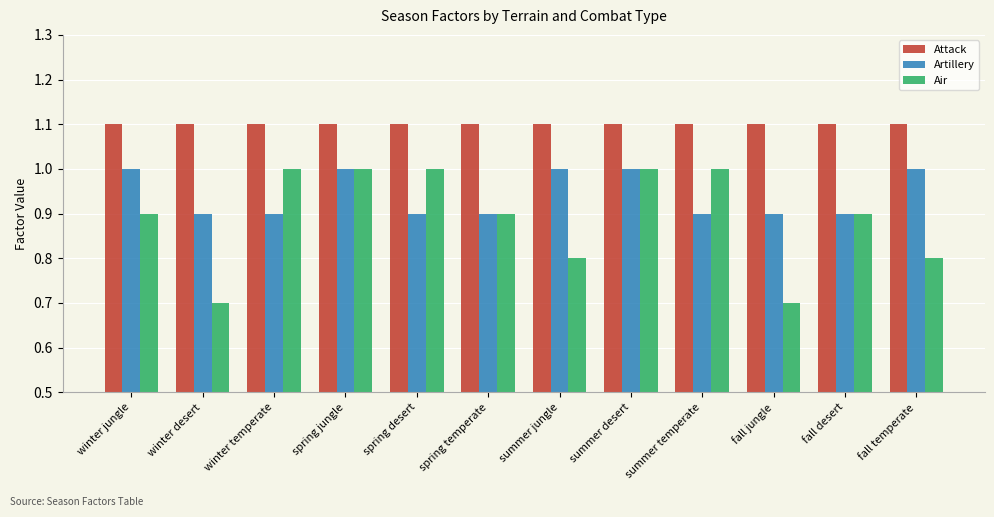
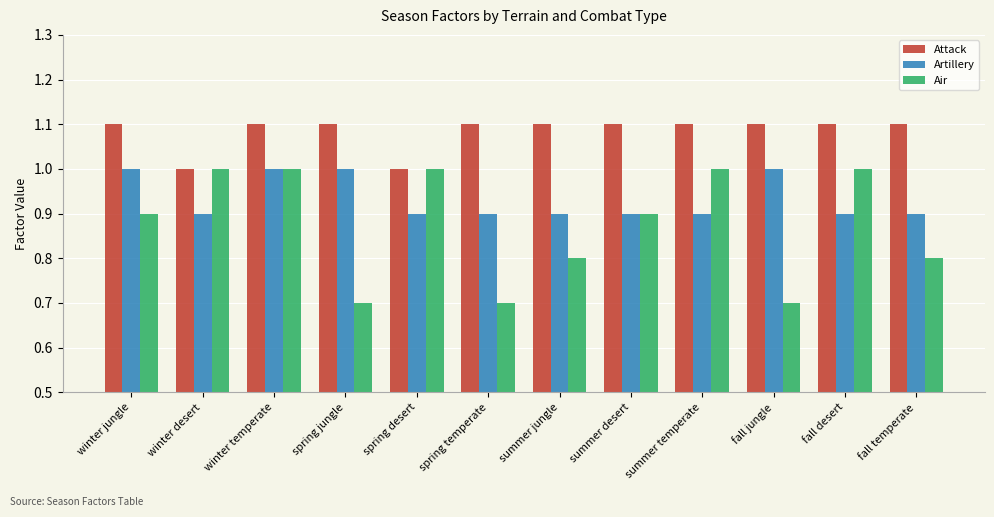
Attack, winter desert: 1.1 -> 1.0
Air, winter desert: 0.7 -> 1.0
Artillery, winter temperate: 0.9 -> 1.0
Air, spring jungle: 1.0 -> 0.7
Attack, spring desert: 1.1 -> 1.0
Air, spring temperate: 0.9 -> 0.7
Artillery, summer jungle: 1.0 -> 0.9
Artillery, summer desert: 1.0 -> 0.9
Air, summer desert: 1.0 -> 0.9
Artillery, fall jungle: 0.9 -> 1.0
Air, fall desert: 0.9 -> 1.0
Artillery, fall temperate: 1.0 -> 0.9
